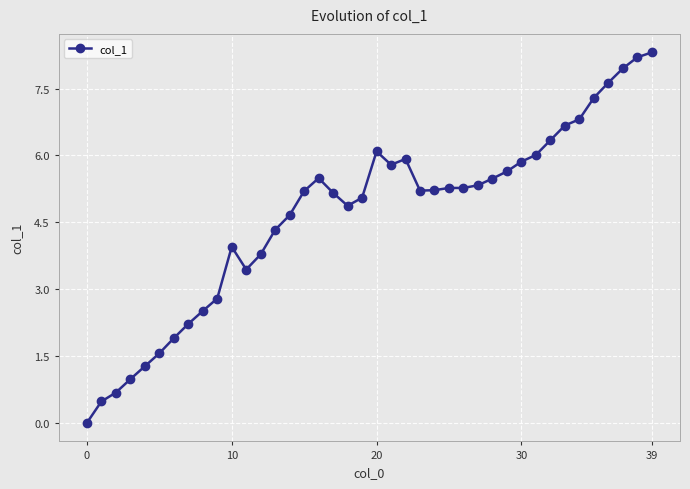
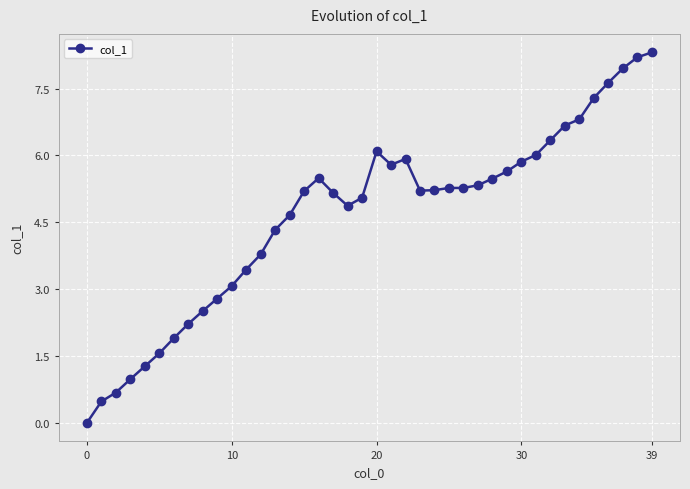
10: 4.0 -> 3.1
